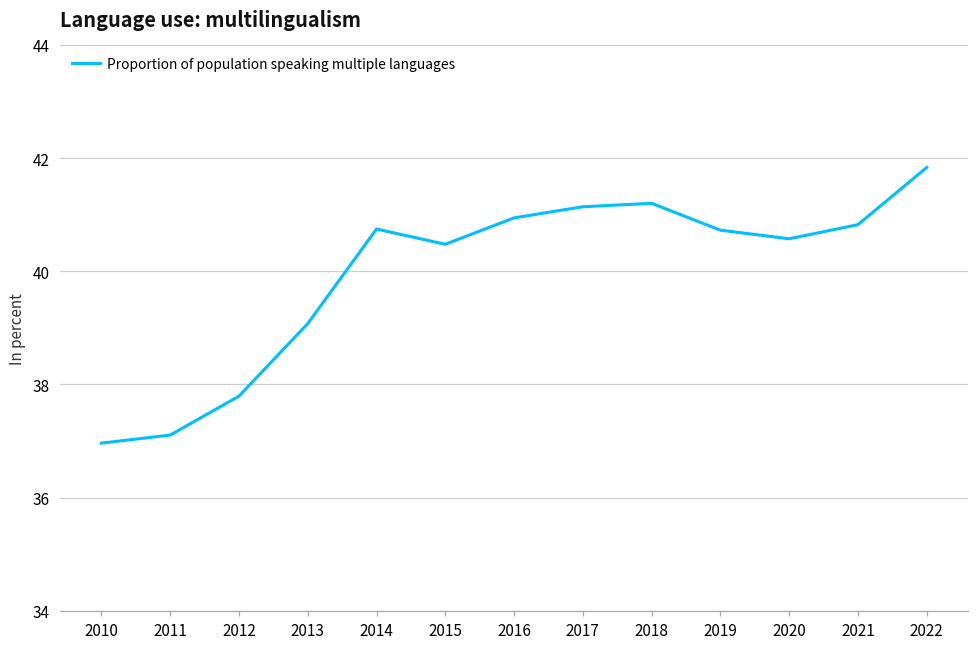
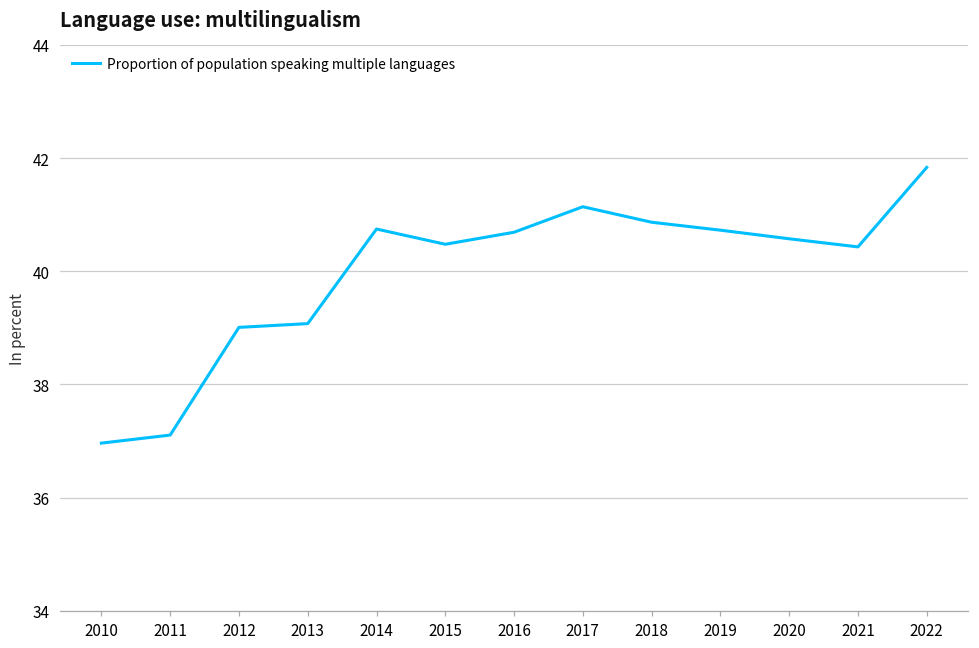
2012: 37.8 -> 39.0
2016: 40.9 -> 40.7
2018: 41.2 -> 40.9
2021: 40.8 -> 40.4
